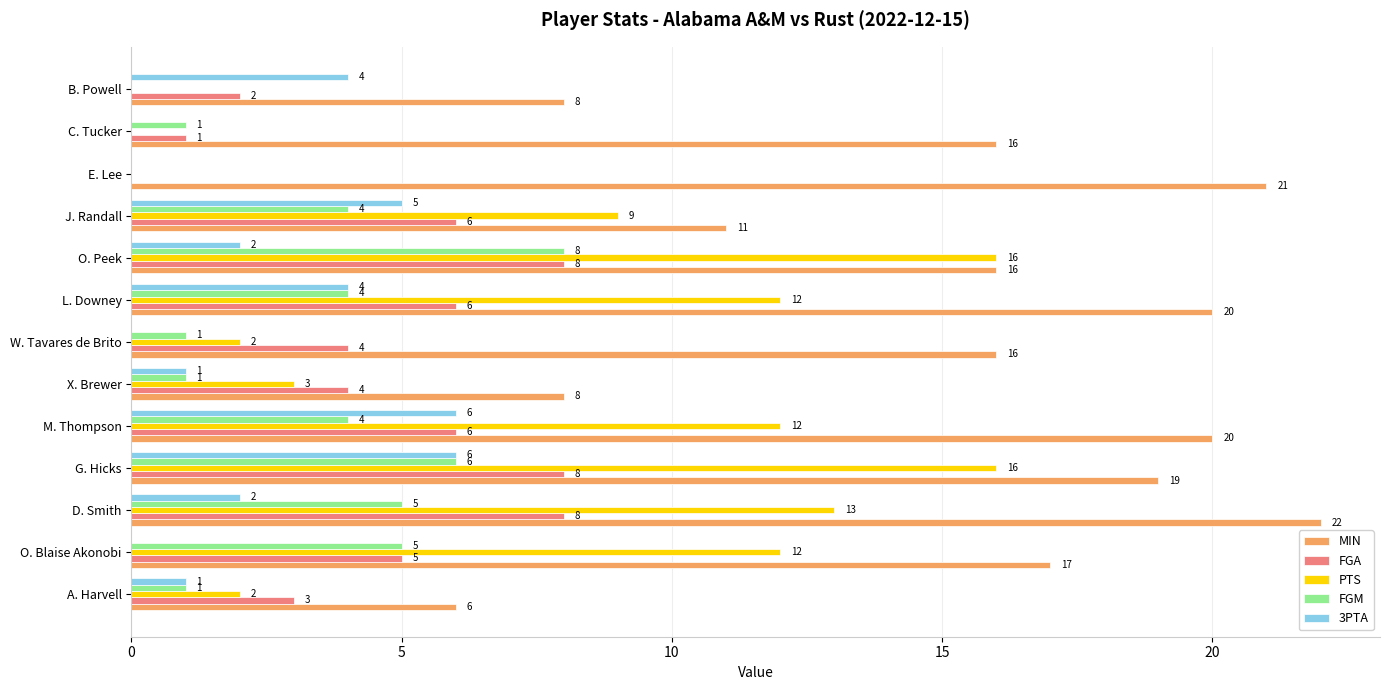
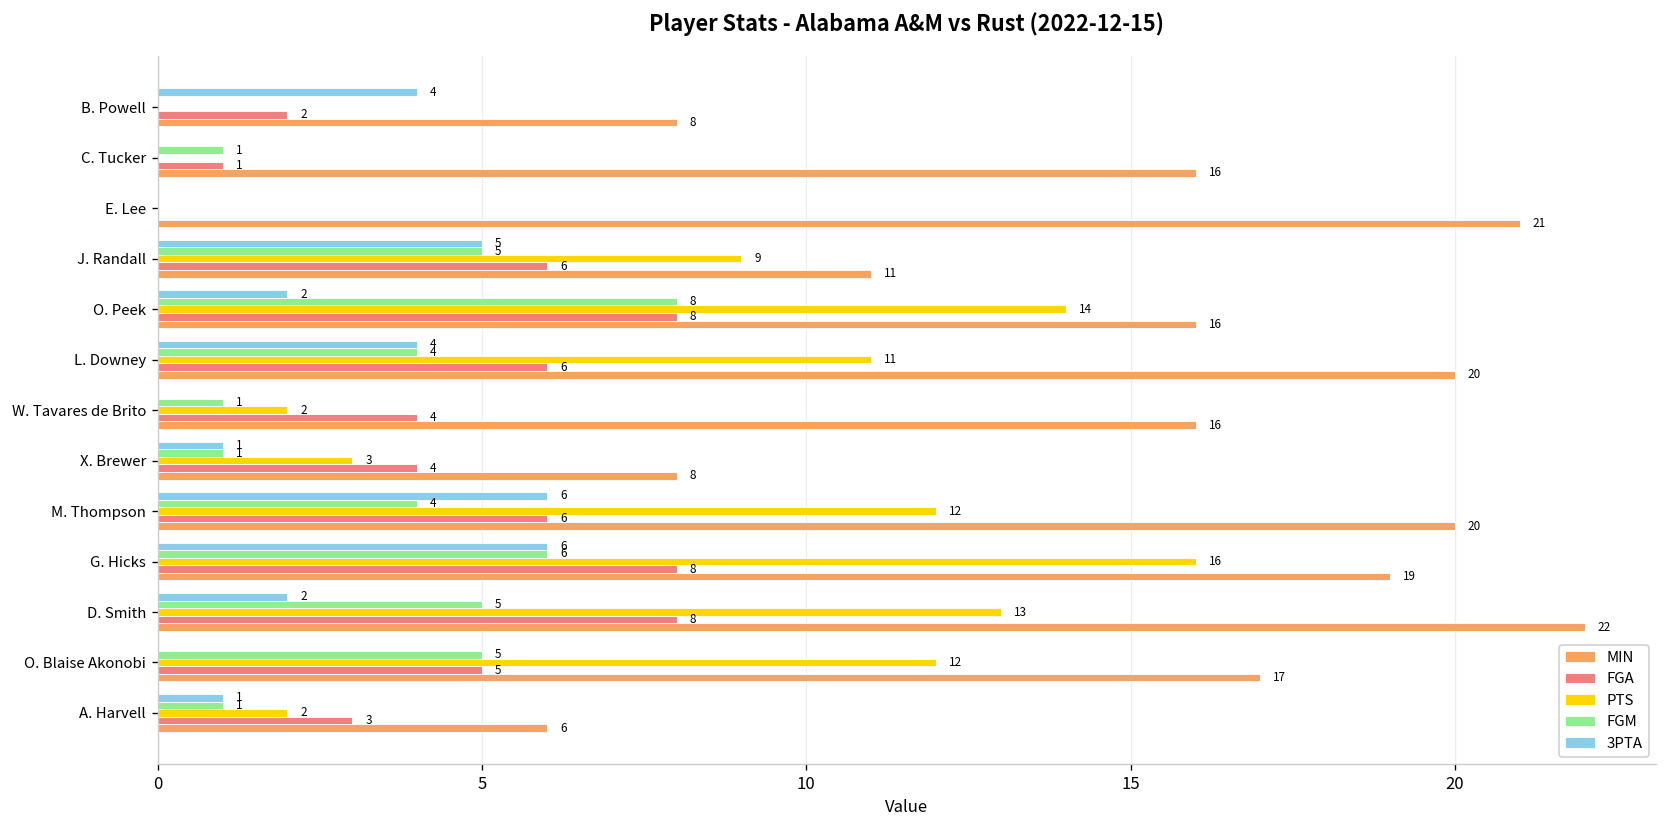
FGM, J. Randall: 4 -> 5
PTS, O. Peek: 16 -> 14
PTS, L. Downey: 12 -> 11
